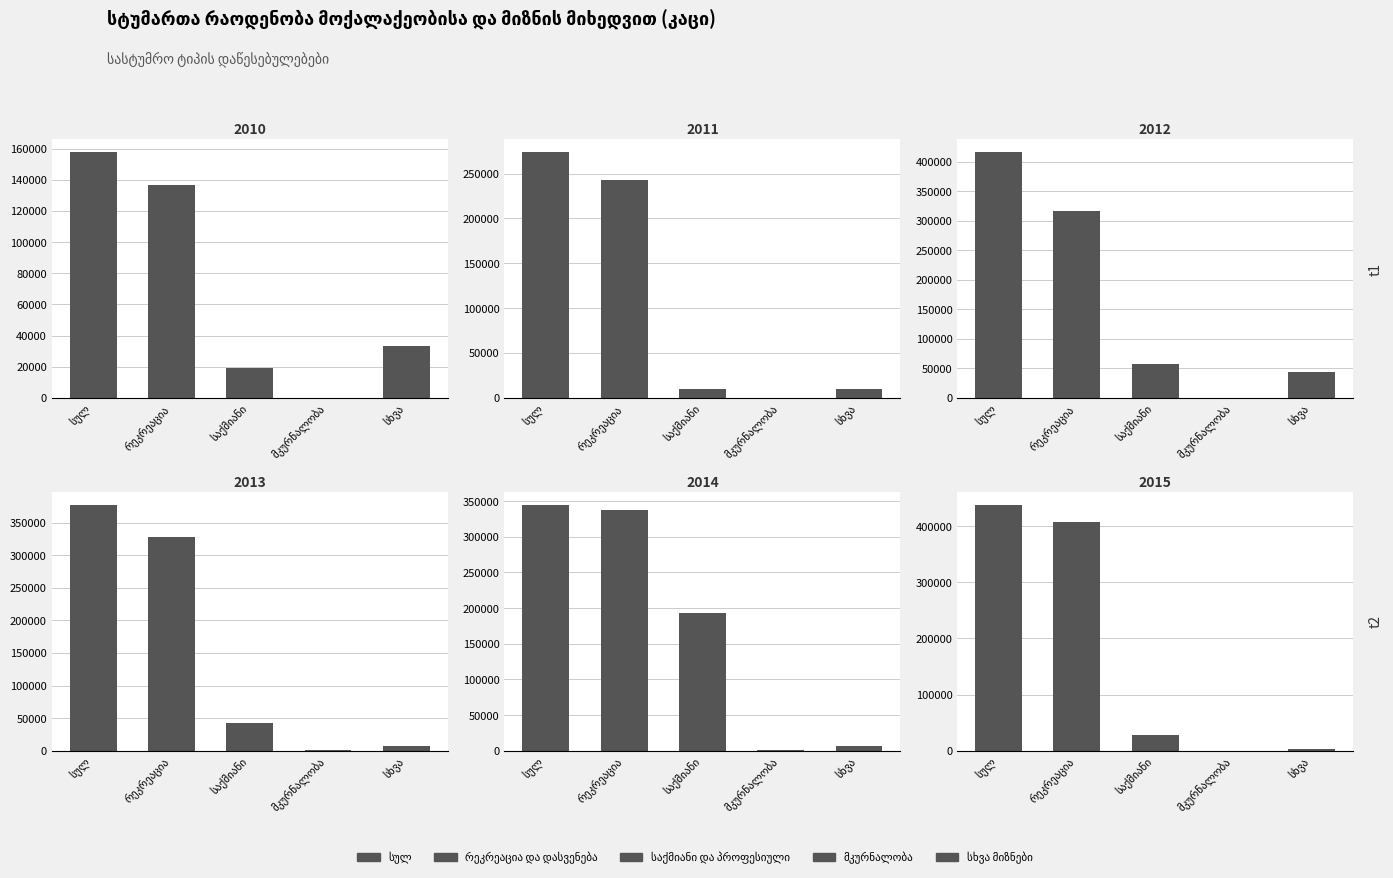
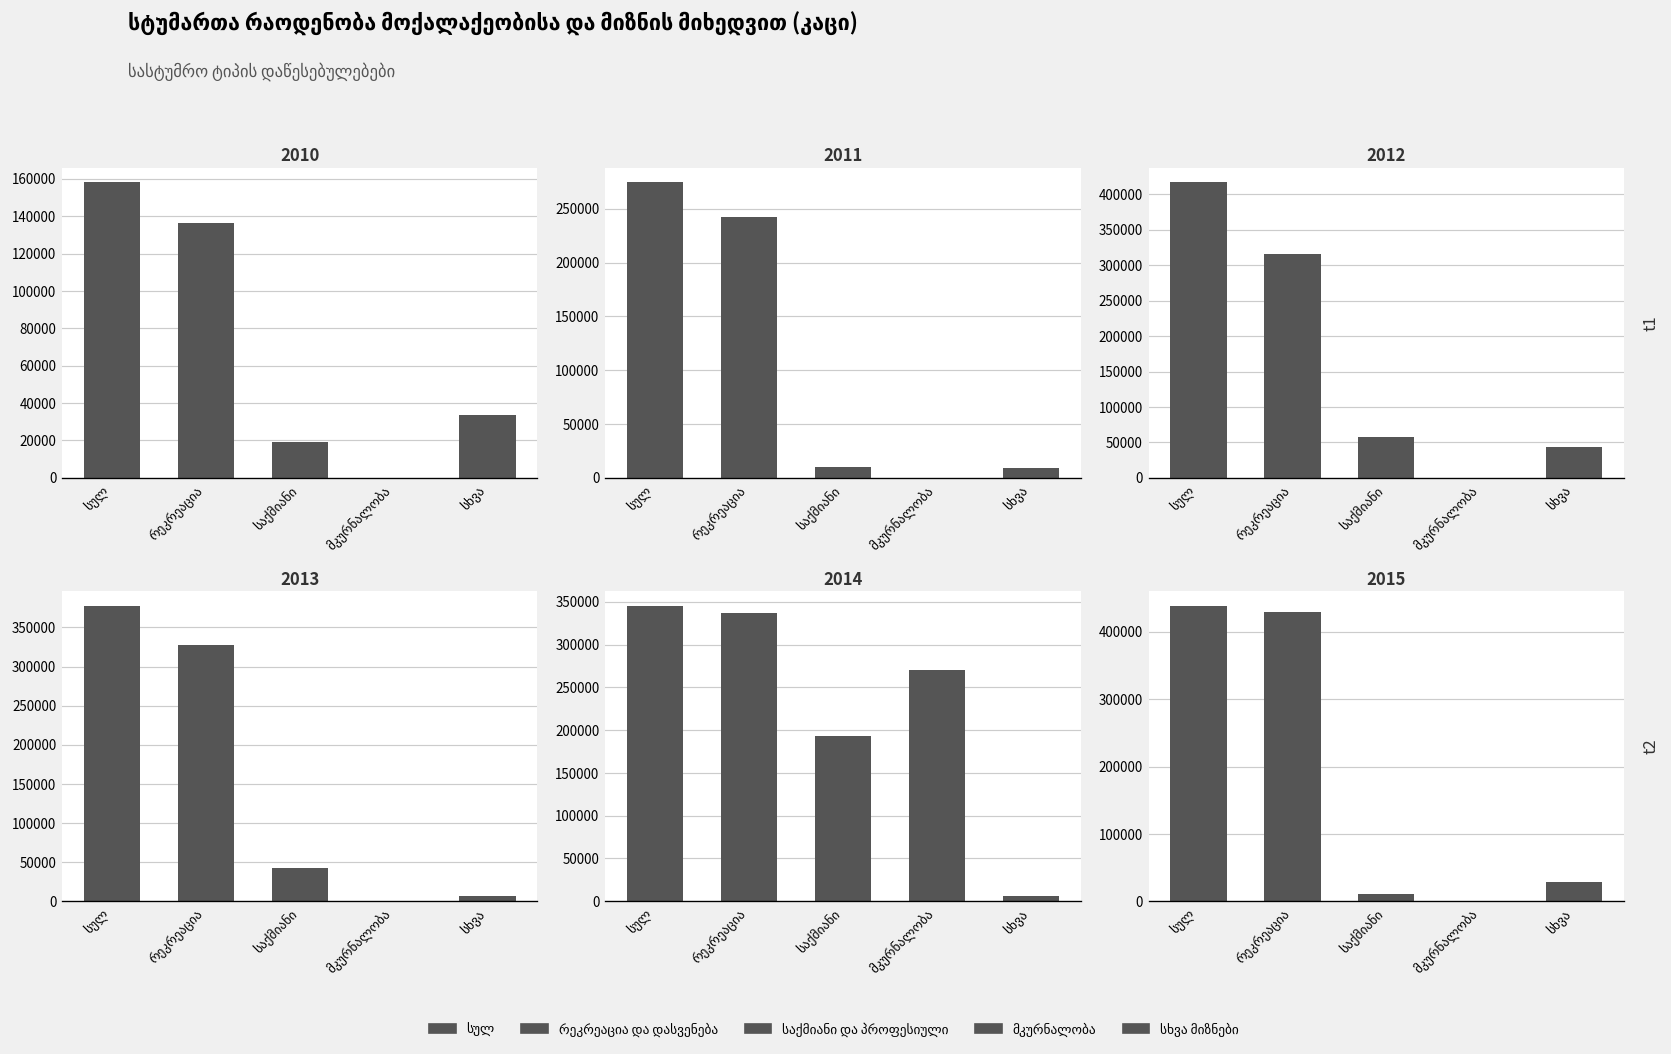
2014, მკურნალობა: 0 -> 270000
2015, რეკრეაცია: 410000 -> 430000
2015, საქმიანი: 30000 -> 10000
2015, სხვა: 0 -> 30000
